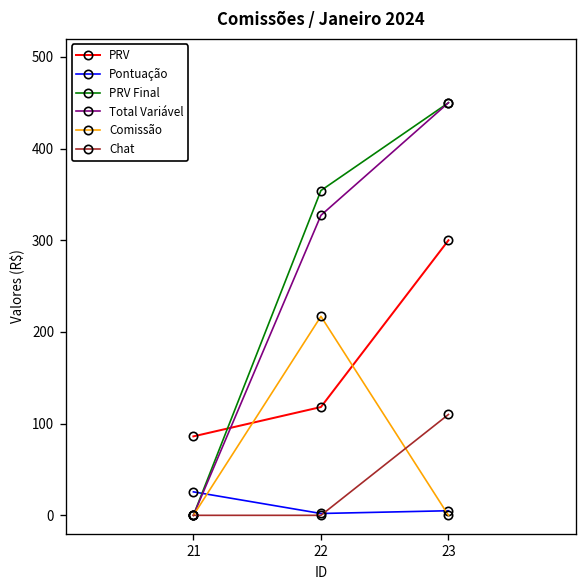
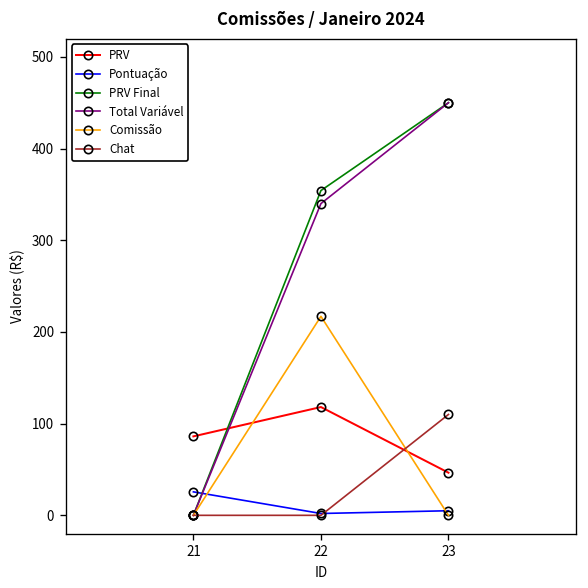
Total Variável, 22: 330 -> 340
PRV, 23: 300 -> 50
